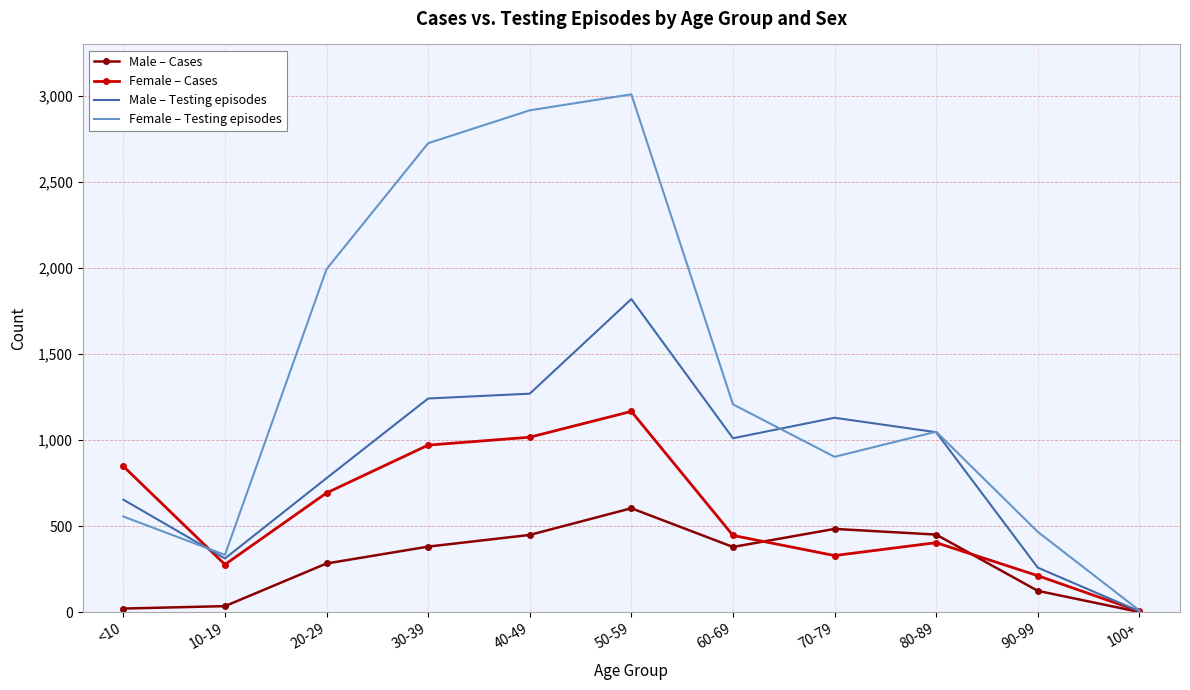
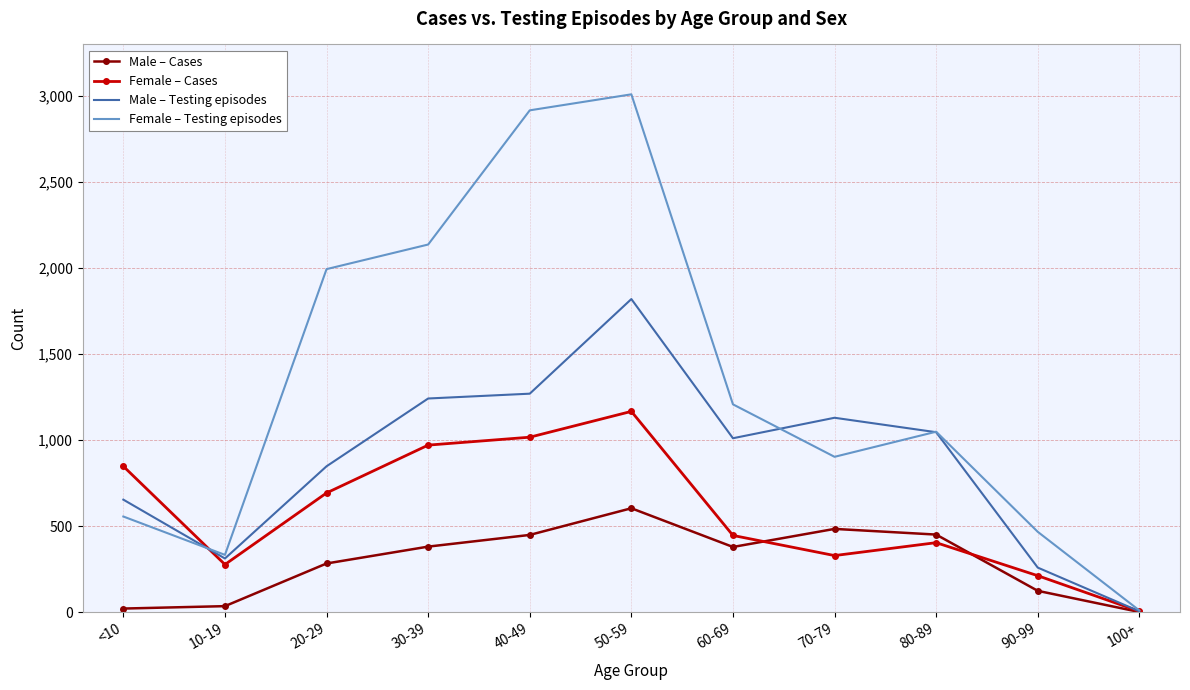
Male – Testing episodes, 20-29: 780 -> 850
Female – Testing episodes, 30-39: 2,730 -> 2,140
